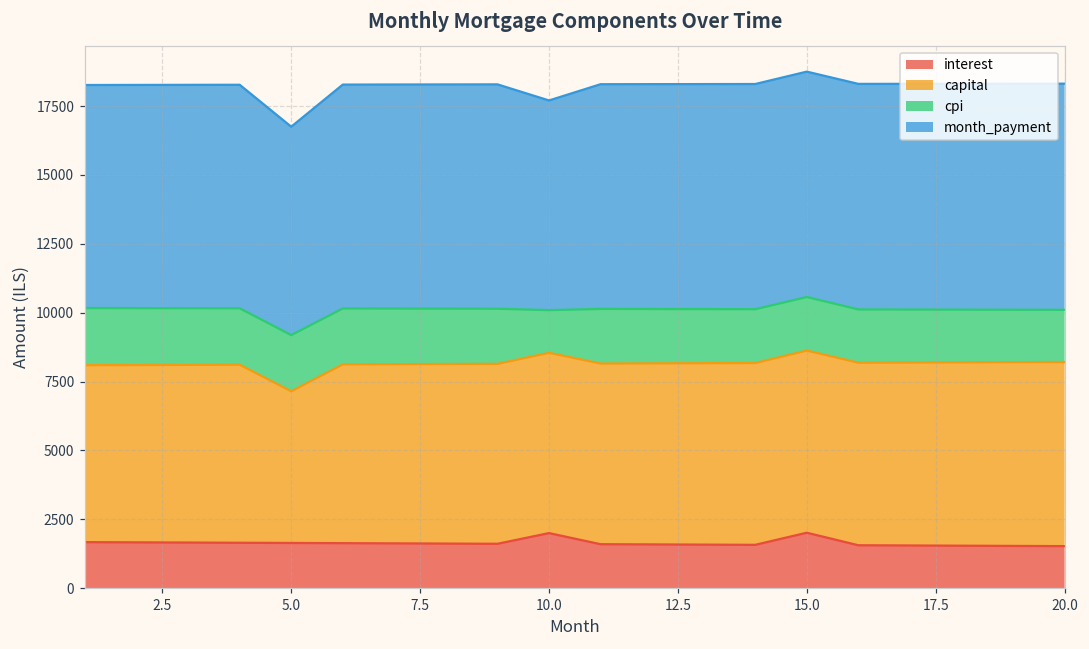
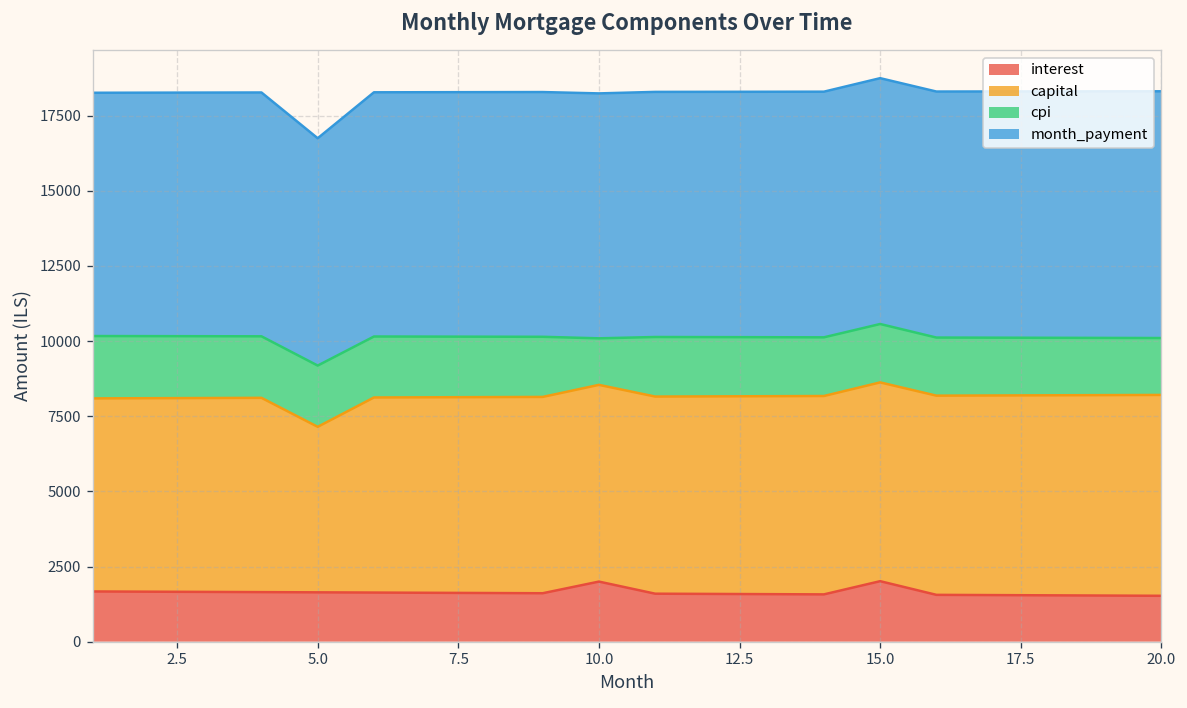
month_payment, 10.0: 7600 -> 8100
